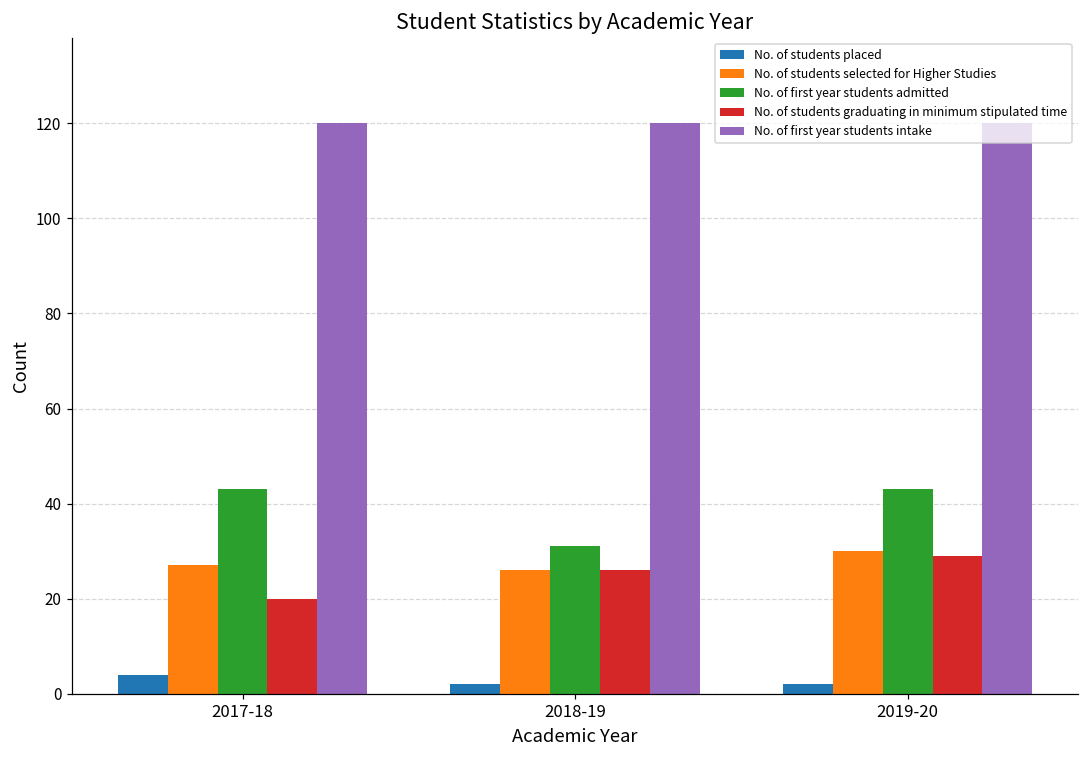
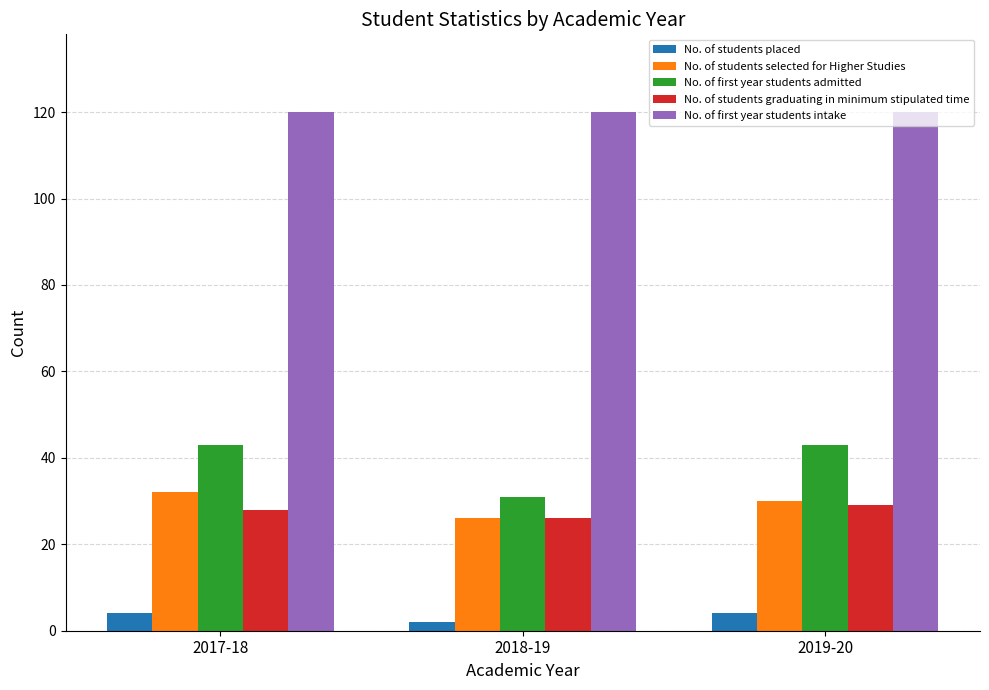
No. of students selected for Higher Studies, 2017-18: 27 -> 32
No. of students graduating in minimum stipulated time, 2017-18: 20 -> 28
No. of students placed, 2019-20: 2 -> 4
